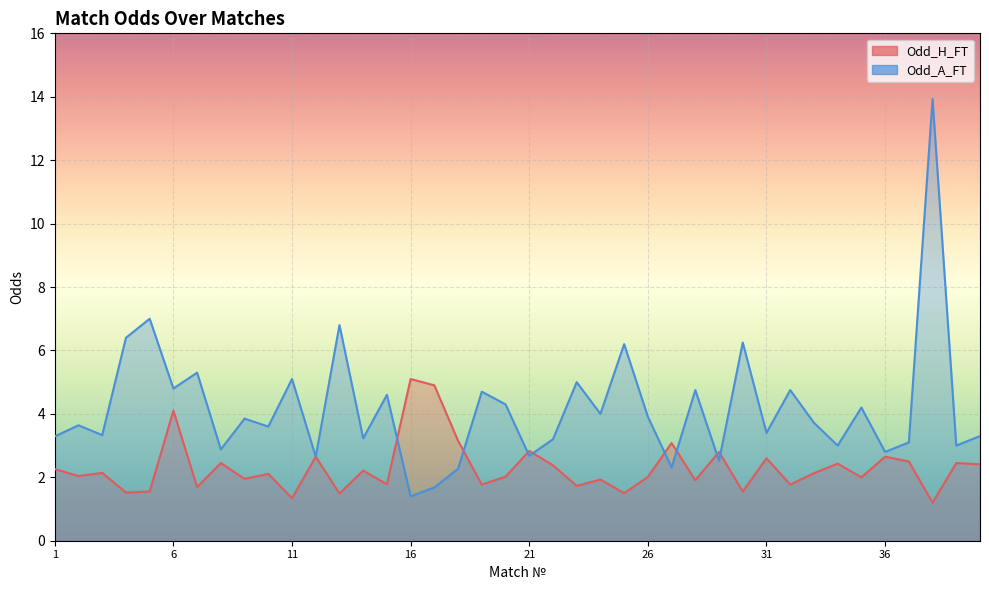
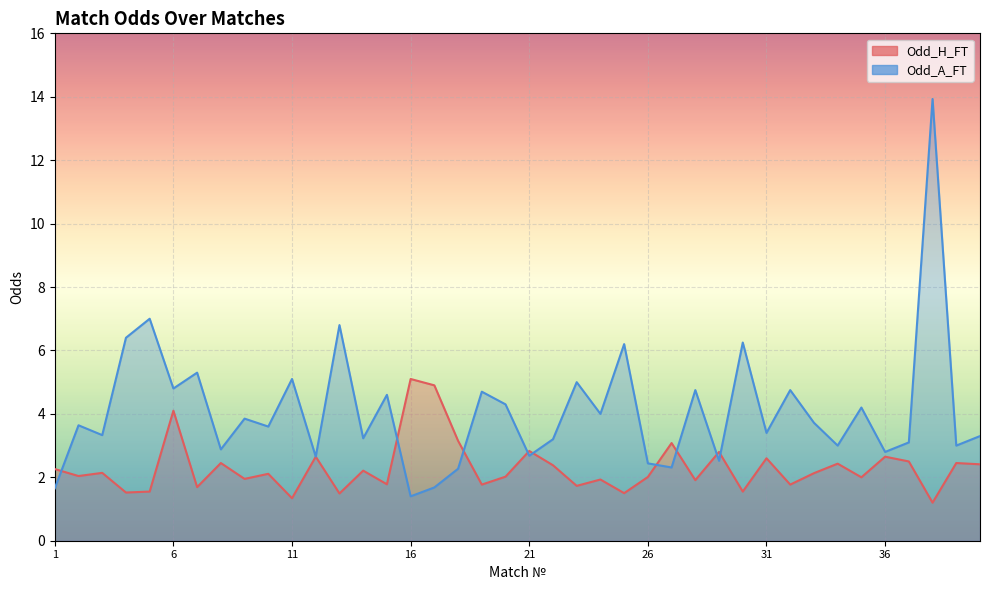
Odd_A_FT, 1: 3.3 -> 1.7
Odd_A_FT, 26: 3.9 -> 2.4
